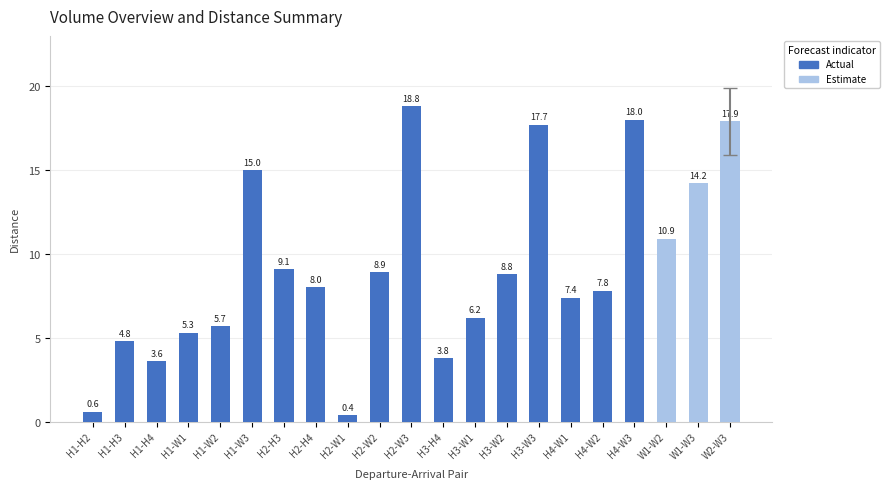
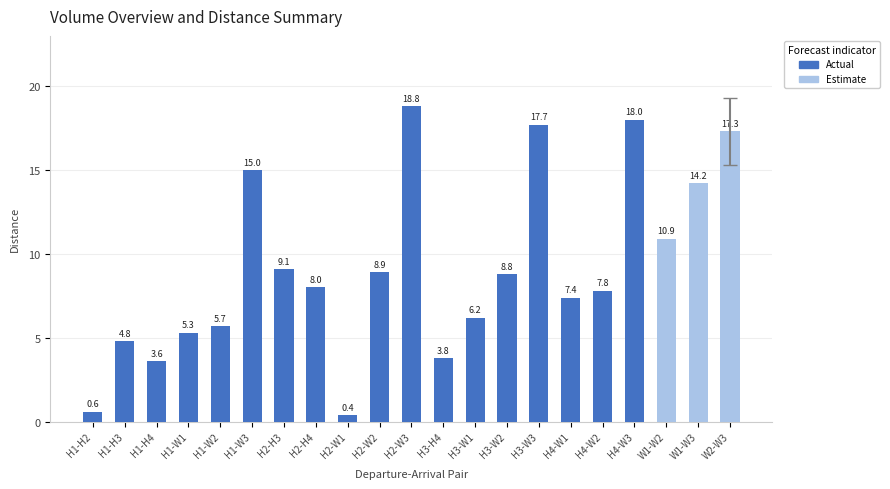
Estimate, W2-W3: 17.9 -> 17.3
